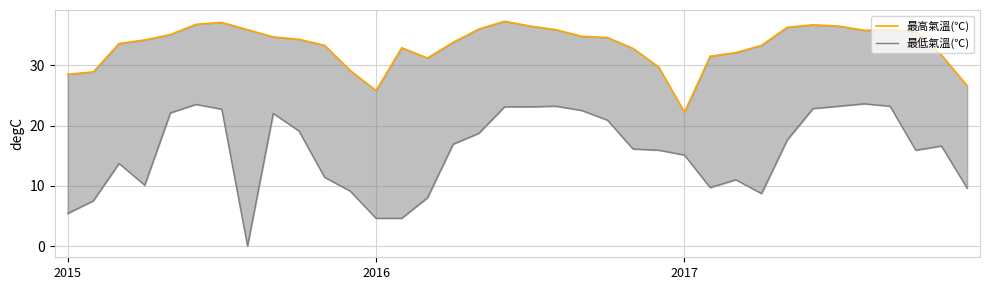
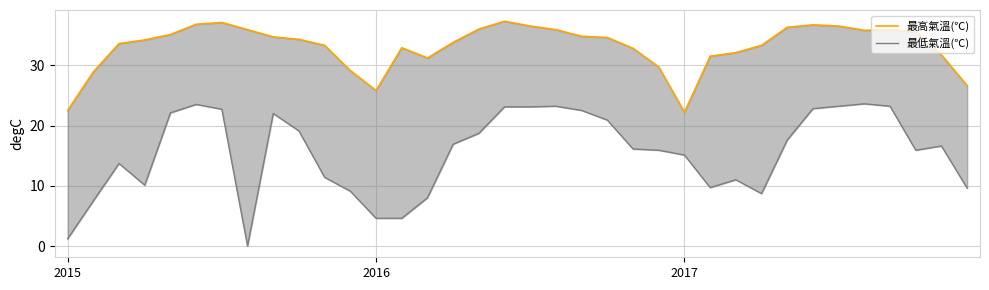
最高氣溫(℃), 2015: 29 -> 23
最低氣溫(℃), 2015: 5 -> 1
